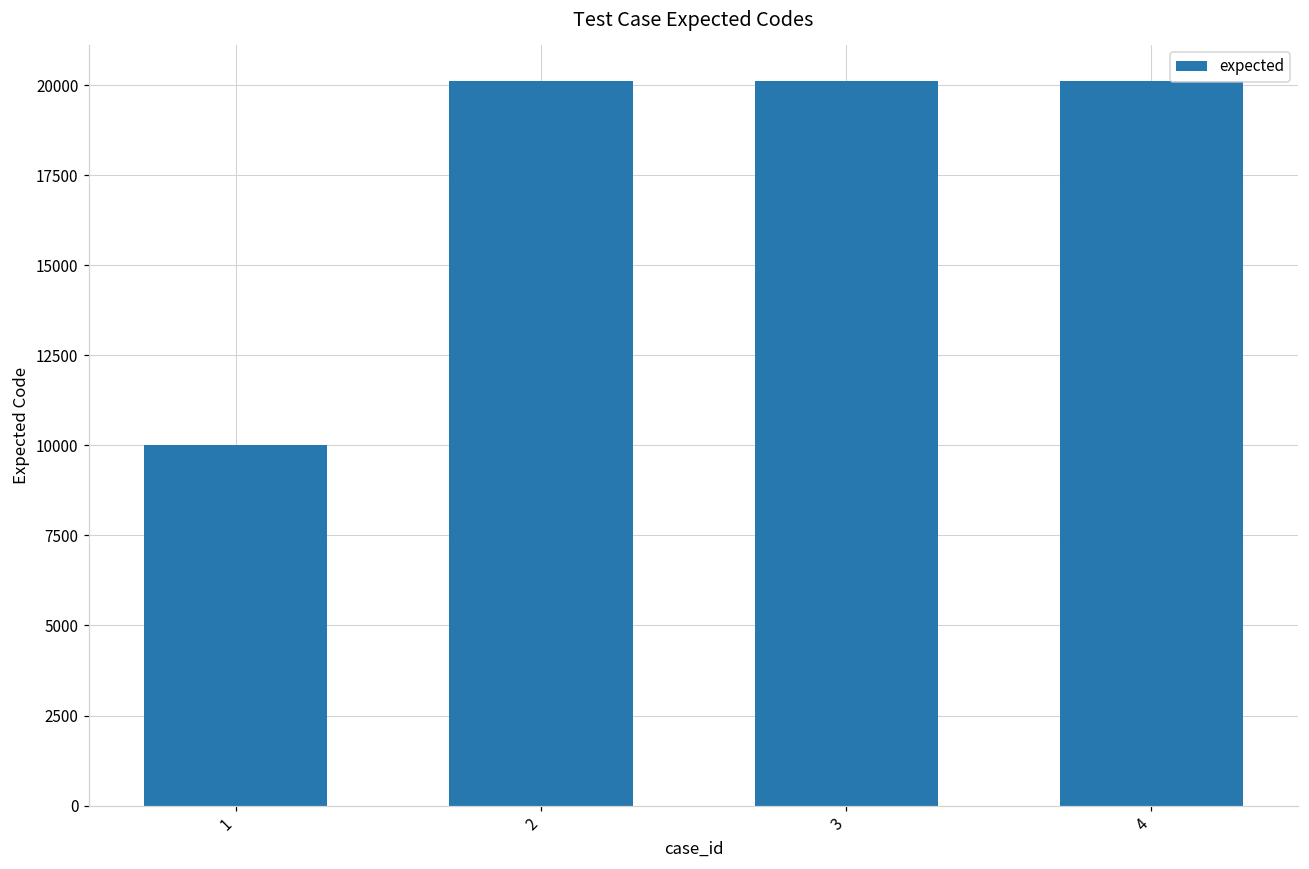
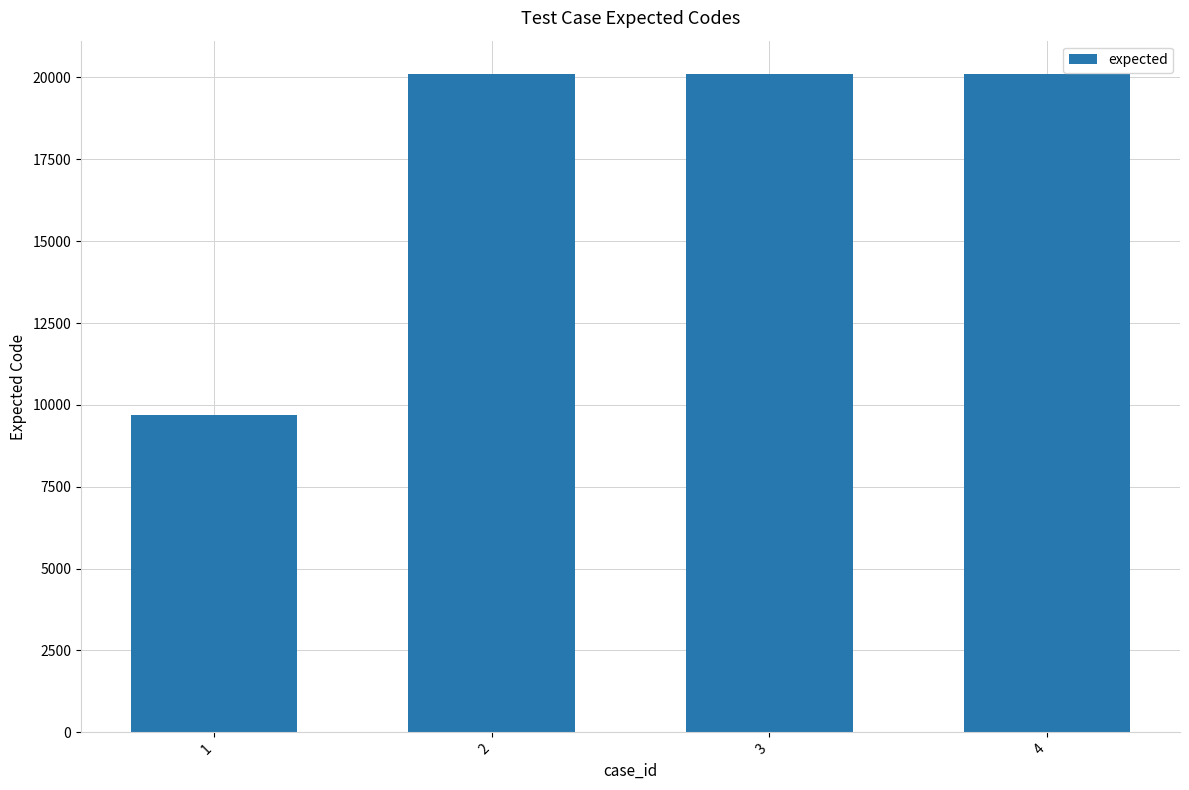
1: 10000 -> 9700
